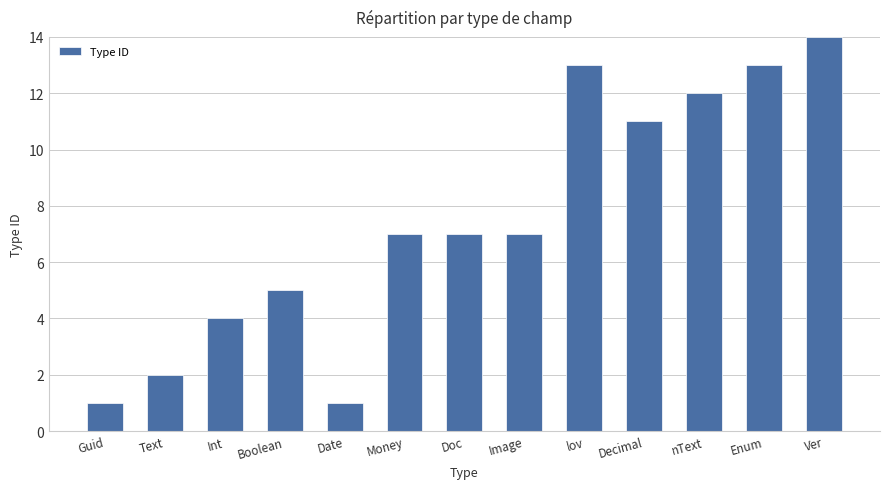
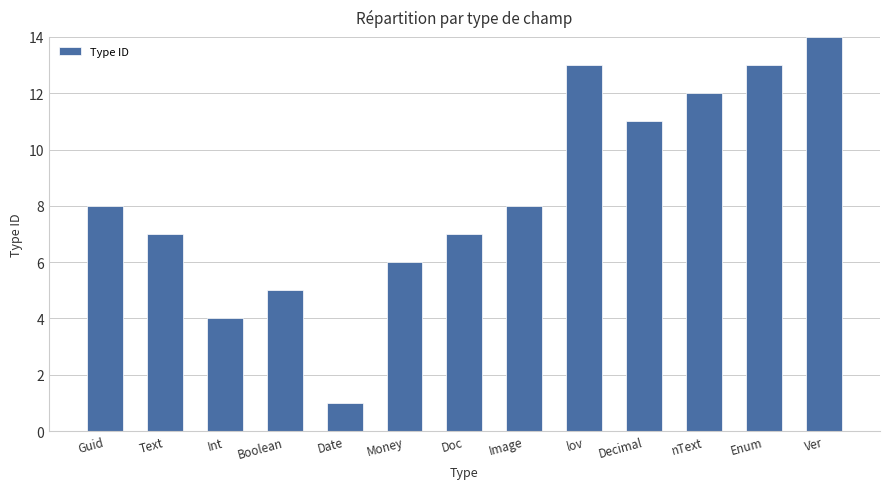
Guid: 1 -> 8
Text: 2 -> 7
Money: 7 -> 6
Image: 7 -> 8
